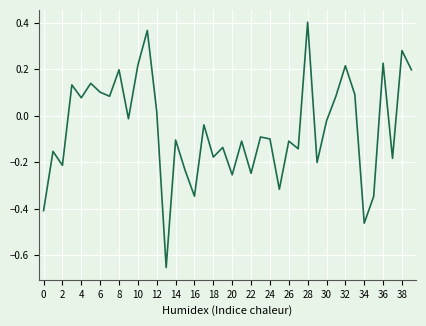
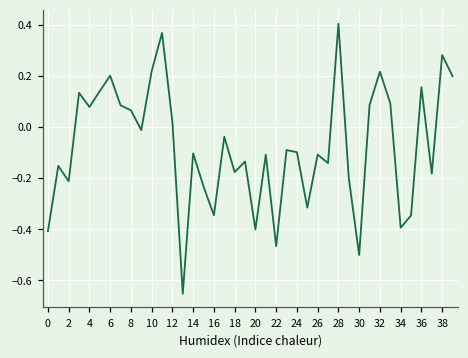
6: 0.10 -> 0.20
8: 0.20 -> 0.06
20: -0.25 -> -0.40
22: -0.25 -> -0.47
30: -0.02 -> -0.50
34: -0.46 -> -0.40
36: 0.23 -> 0.15
